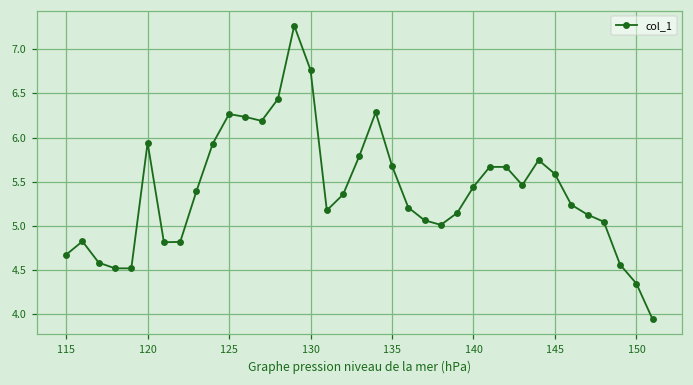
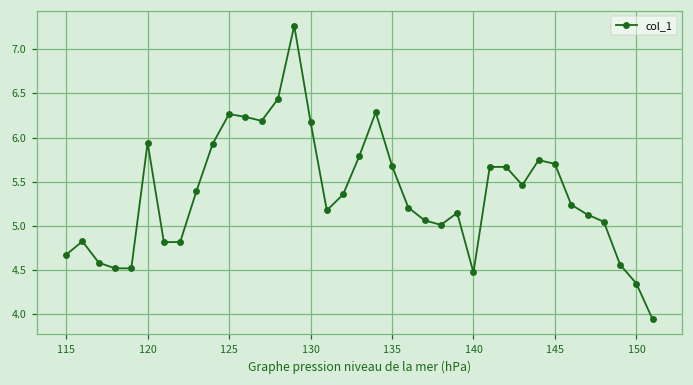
130: 6.8 -> 6.2
140: 5.4 -> 4.5
145: 5.6 -> 5.7
